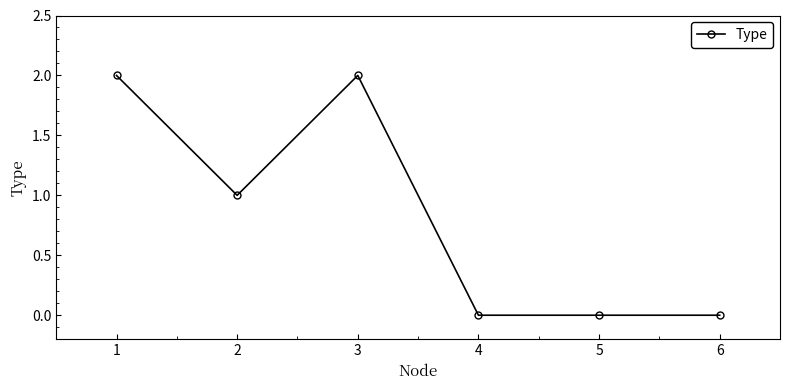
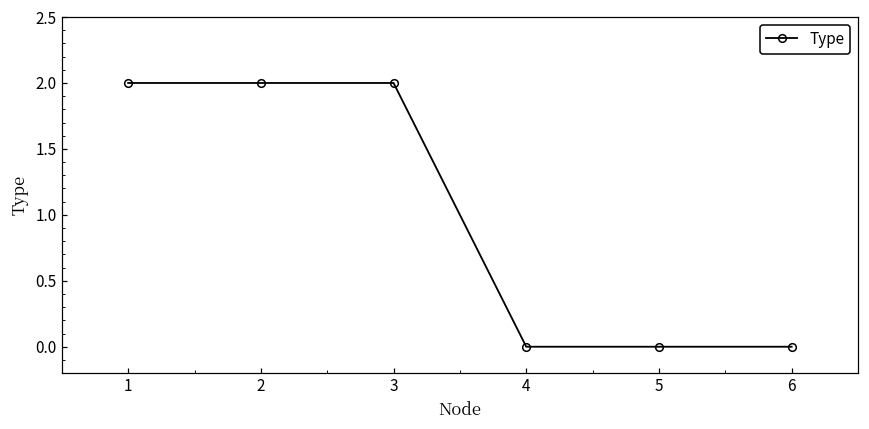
2: 1 -> 2
